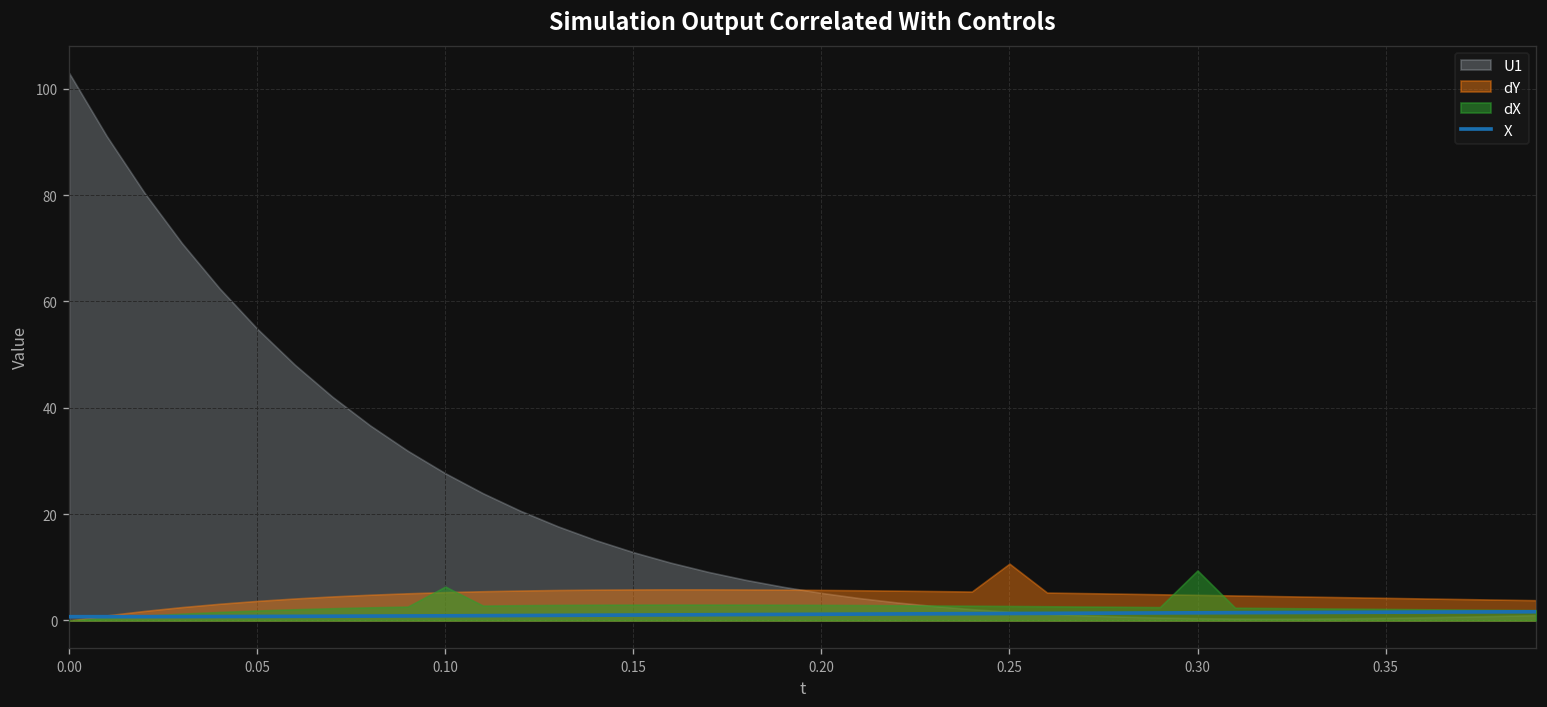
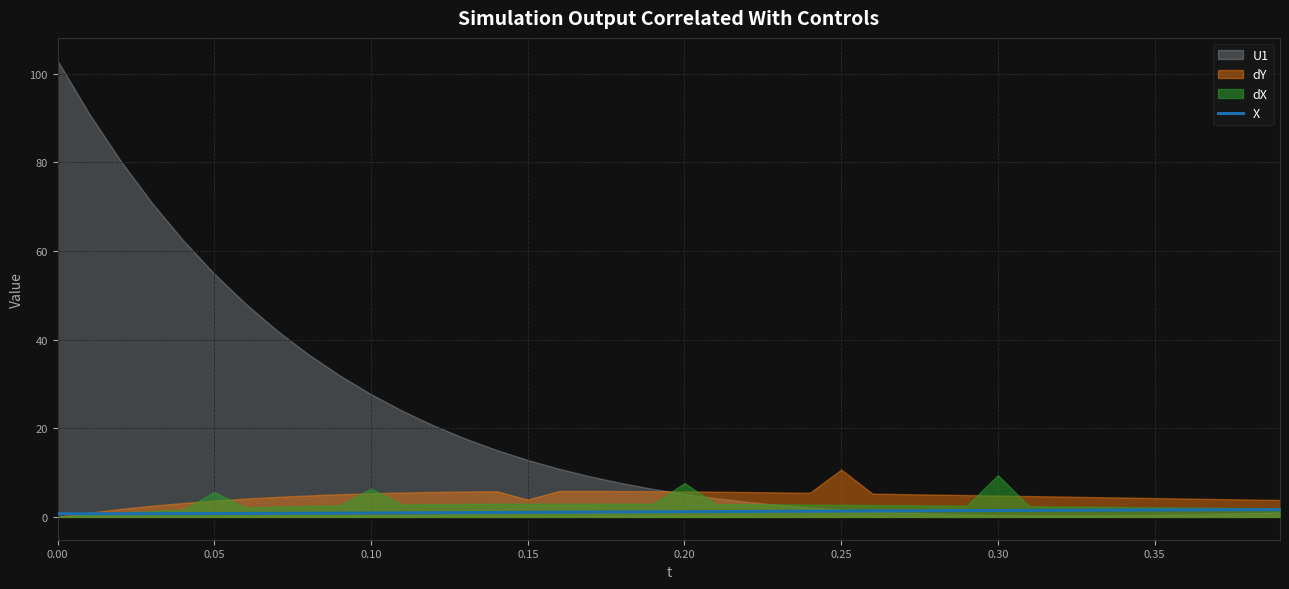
dX, 0.05: 2 -> 6
dY, 0.15: 6 -> 4
dX, 0.20: 3 -> 8
